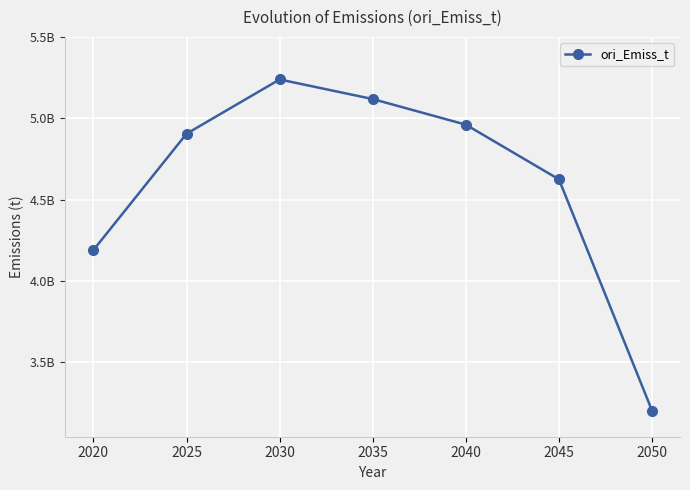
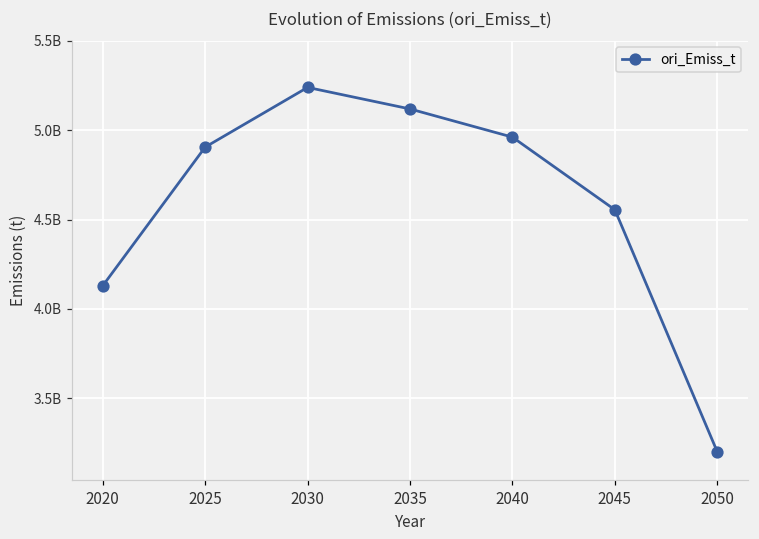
2020: 4190000000 -> 4130000000
2045: 4620000000 -> 4550000000
